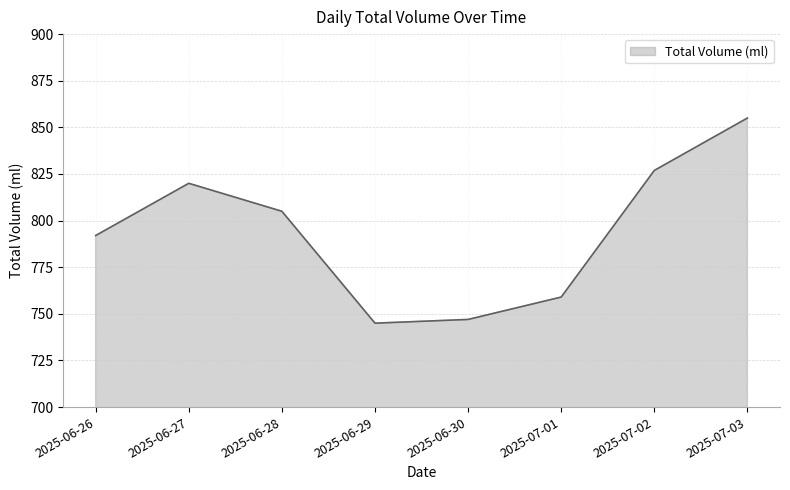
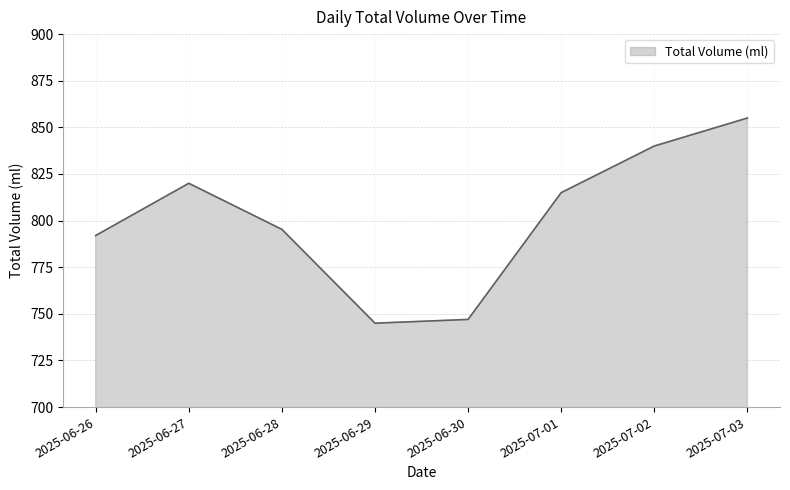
2025-06-28: 805 -> 795
2025-07-01: 759 -> 815
2025-07-02: 827 -> 840
